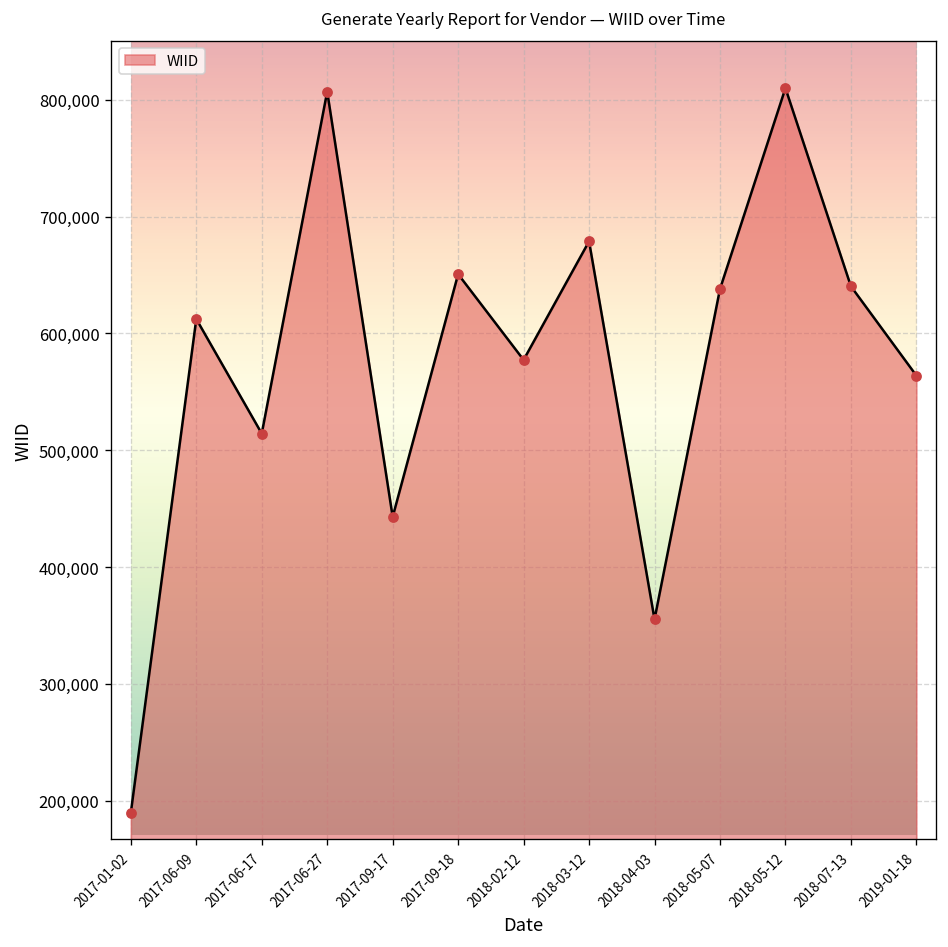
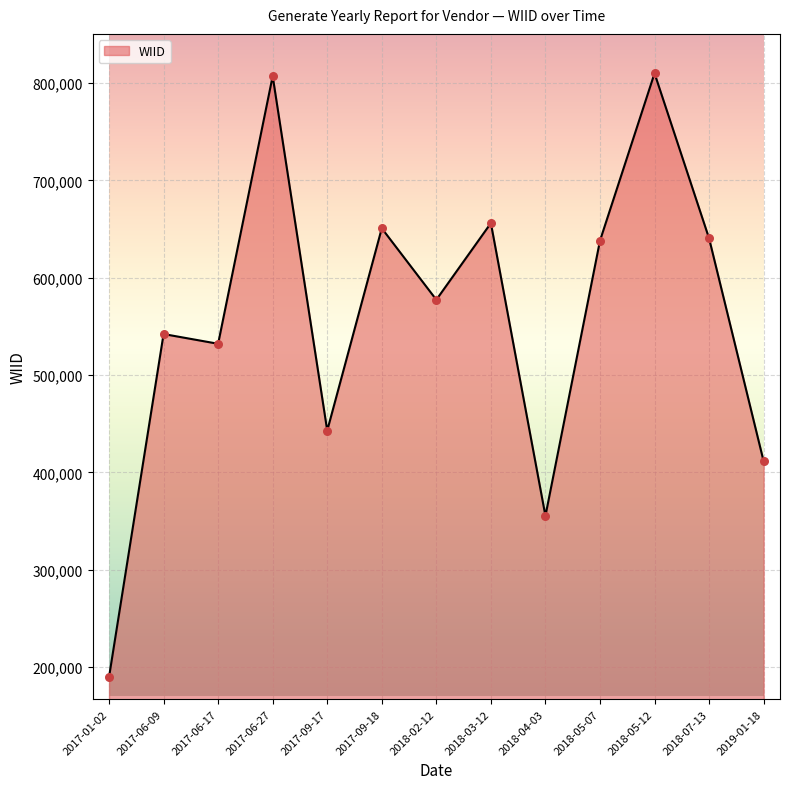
2017-06-09: 610,000 -> 540,000
2017-06-17: 510,000 -> 530,000
2018-03-12: 680,000 -> 660,000
2019-01-18: 560,000 -> 410,000
